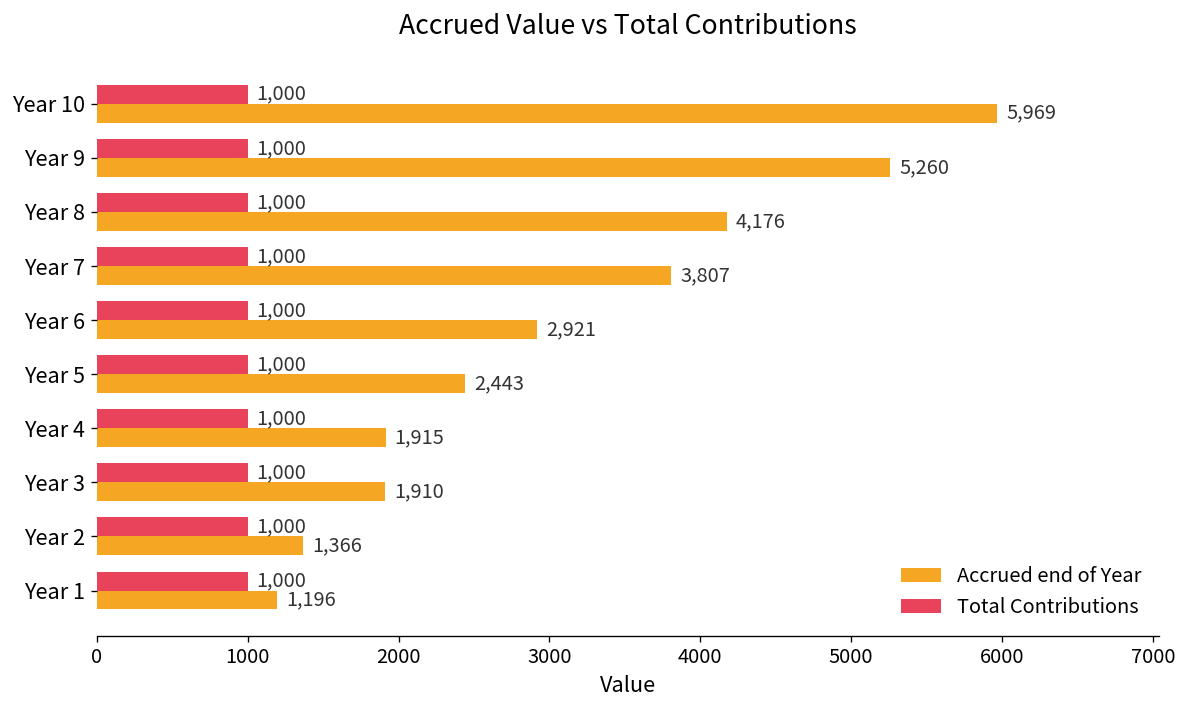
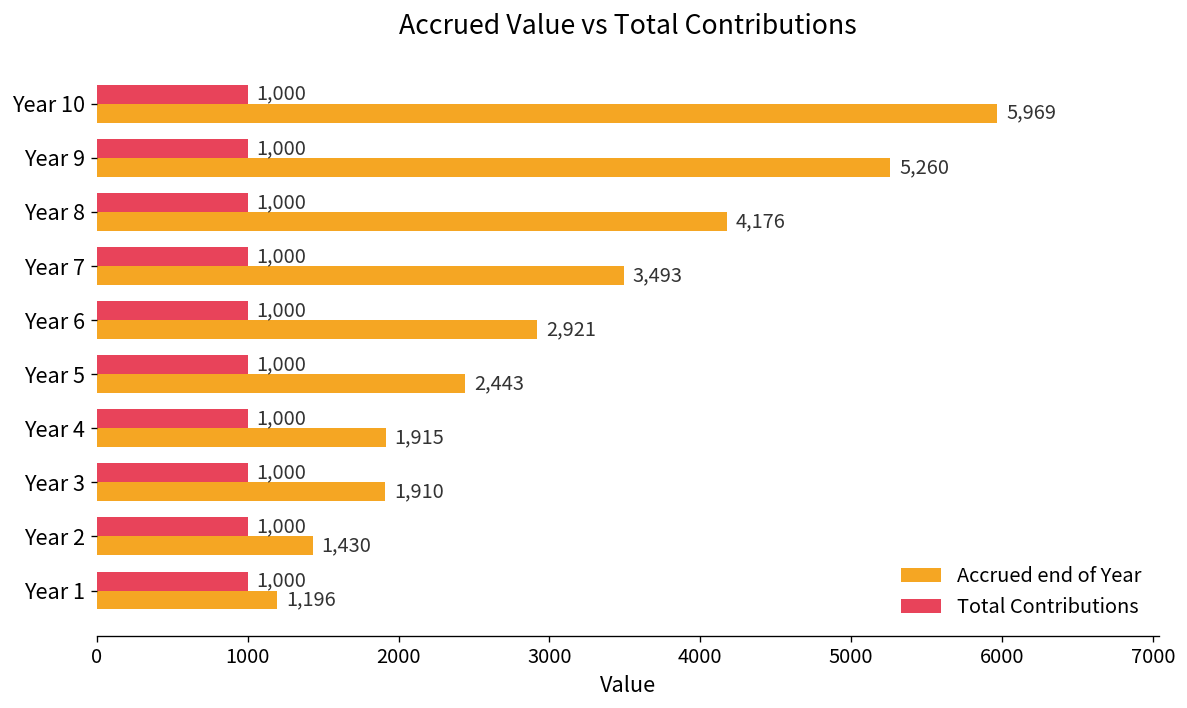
Accrued end of Year, Year 7: 3,807 -> 3,493
Accrued end of Year, Year 2: 1,366 -> 1,430
